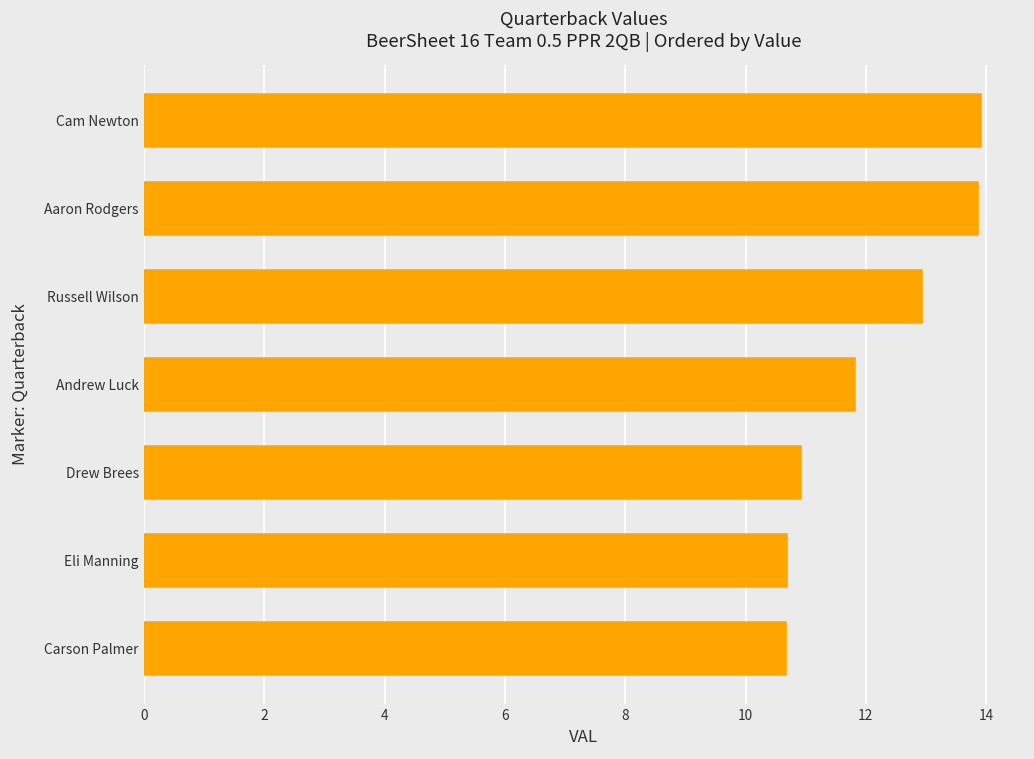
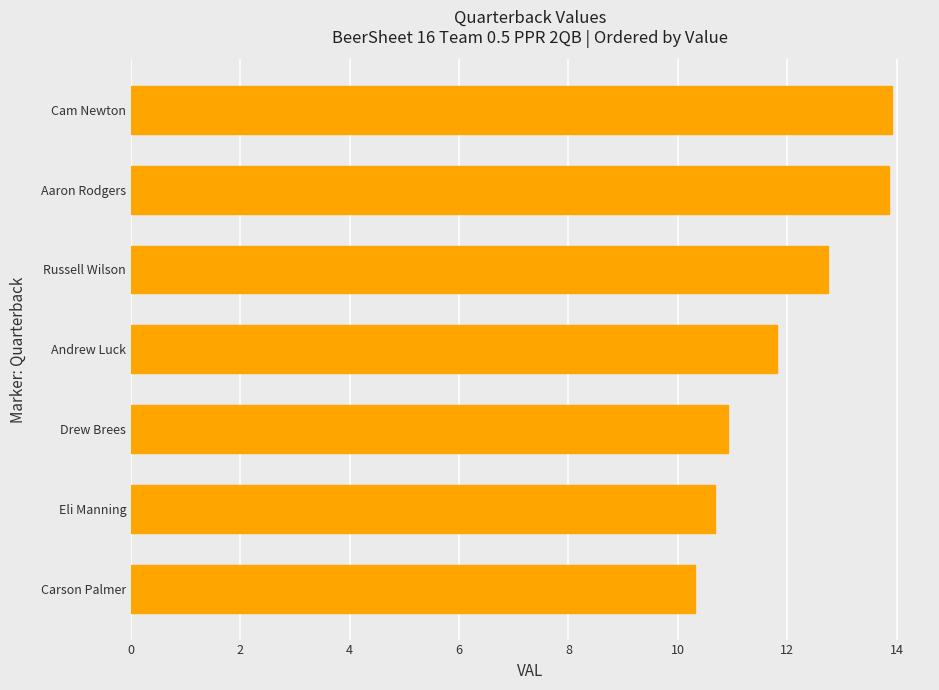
Russell Wilson: 12.9 -> 12.8
Carson Palmer: 10.7 -> 10.3
